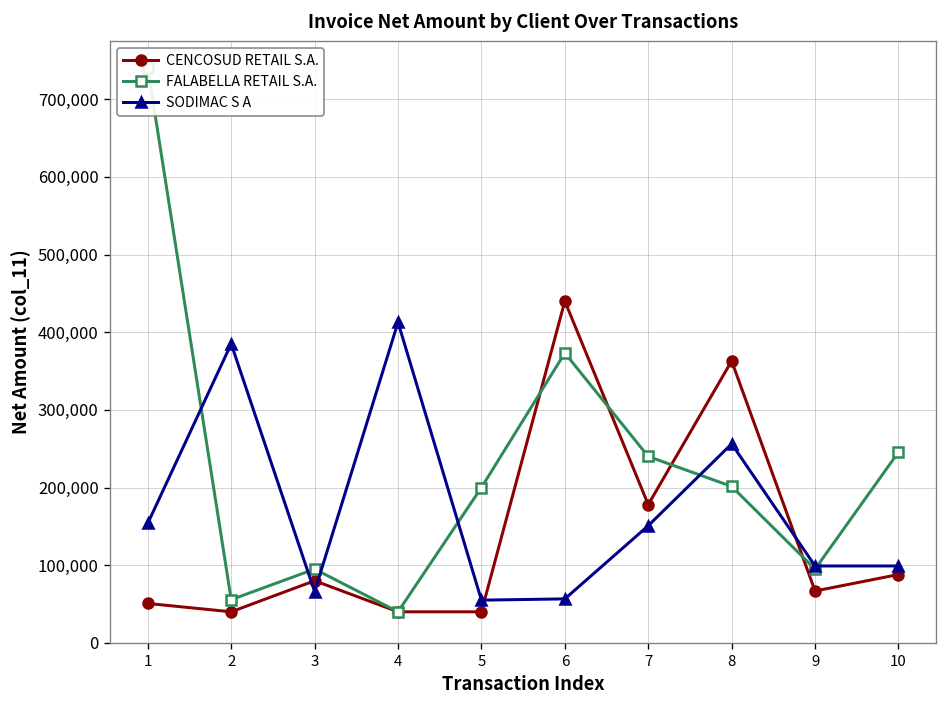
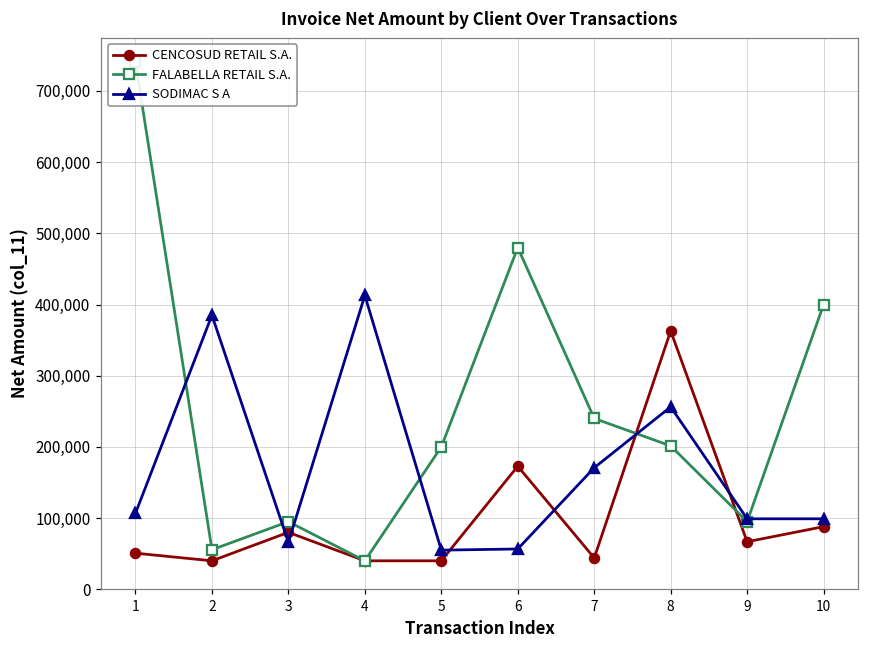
SODIMAC S A, 1: 150,000 -> 110,000
CENCOSUD RETAIL S.A., 6: 440,000 -> 170,000
FALABELLA RETAIL S.A., 6: 370,000 -> 480,000
CENCOSUD RETAIL S.A., 7: 180,000 -> 40,000
SODIMAC S A, 7: 150,000 -> 170,000
FALABELLA RETAIL S.A., 10: 250,000 -> 400,000
